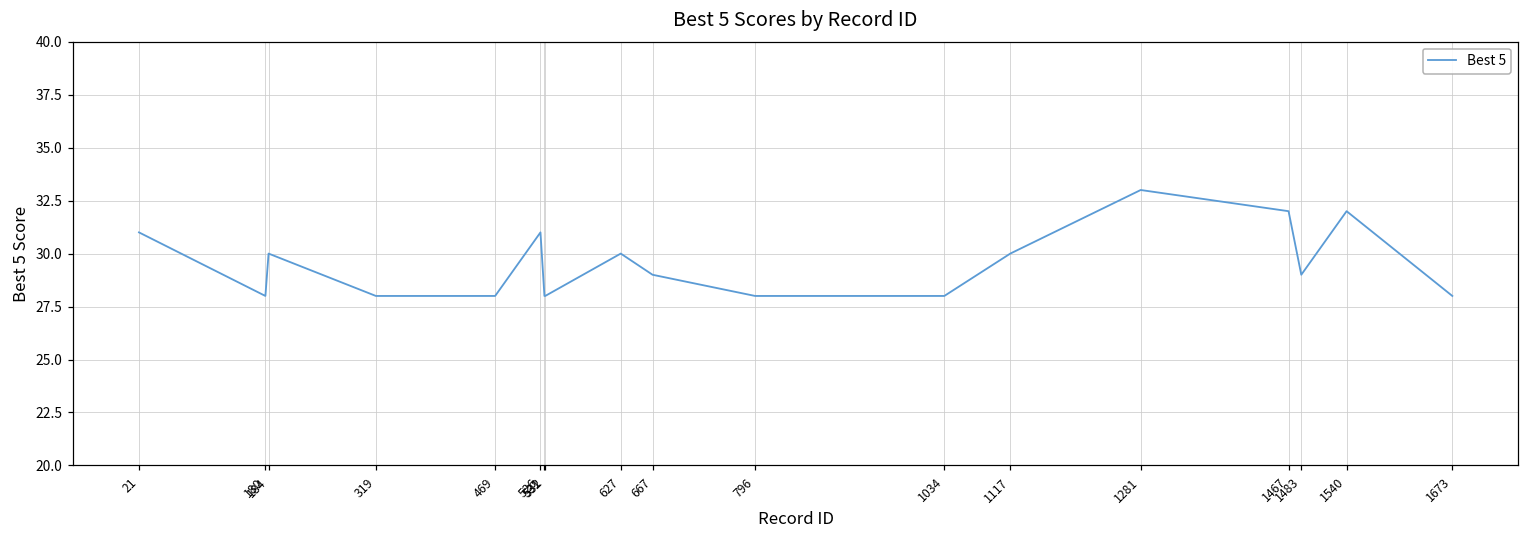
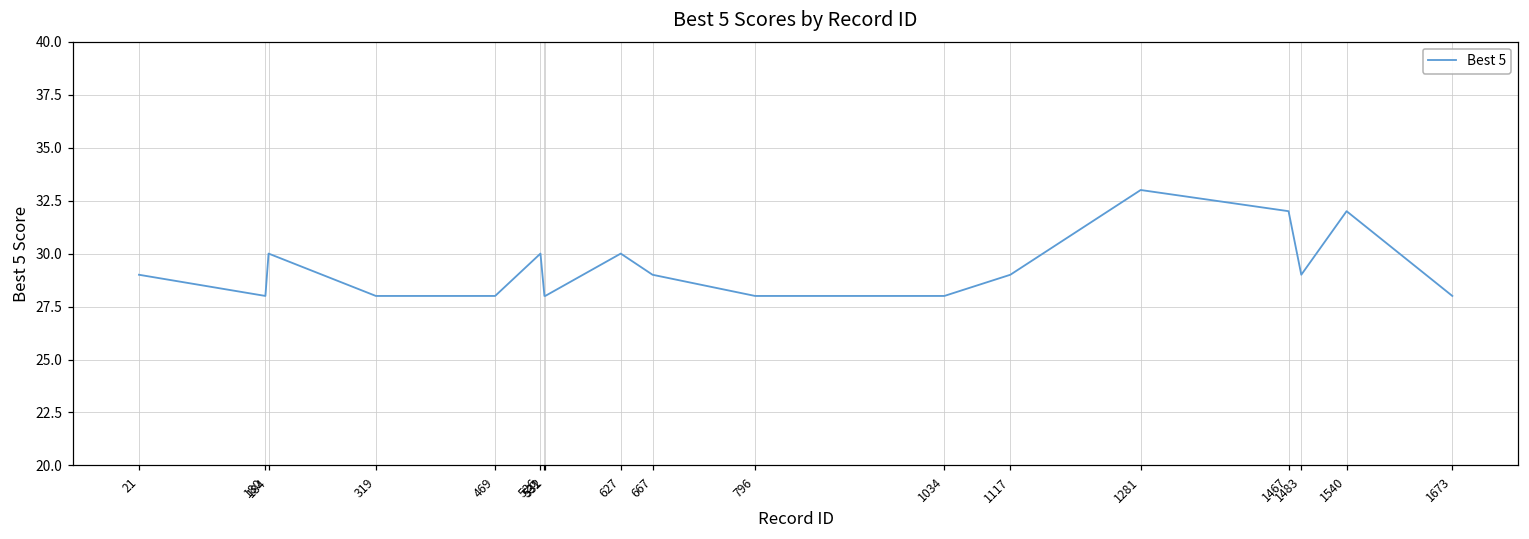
21: 31 -> 29
526: 31 -> 30
1117: 30 -> 29
